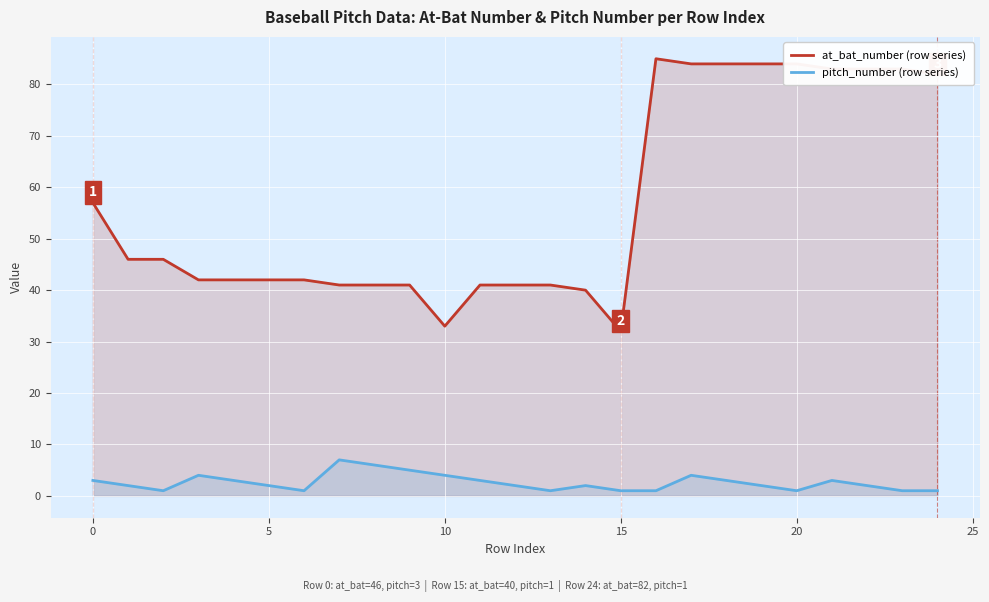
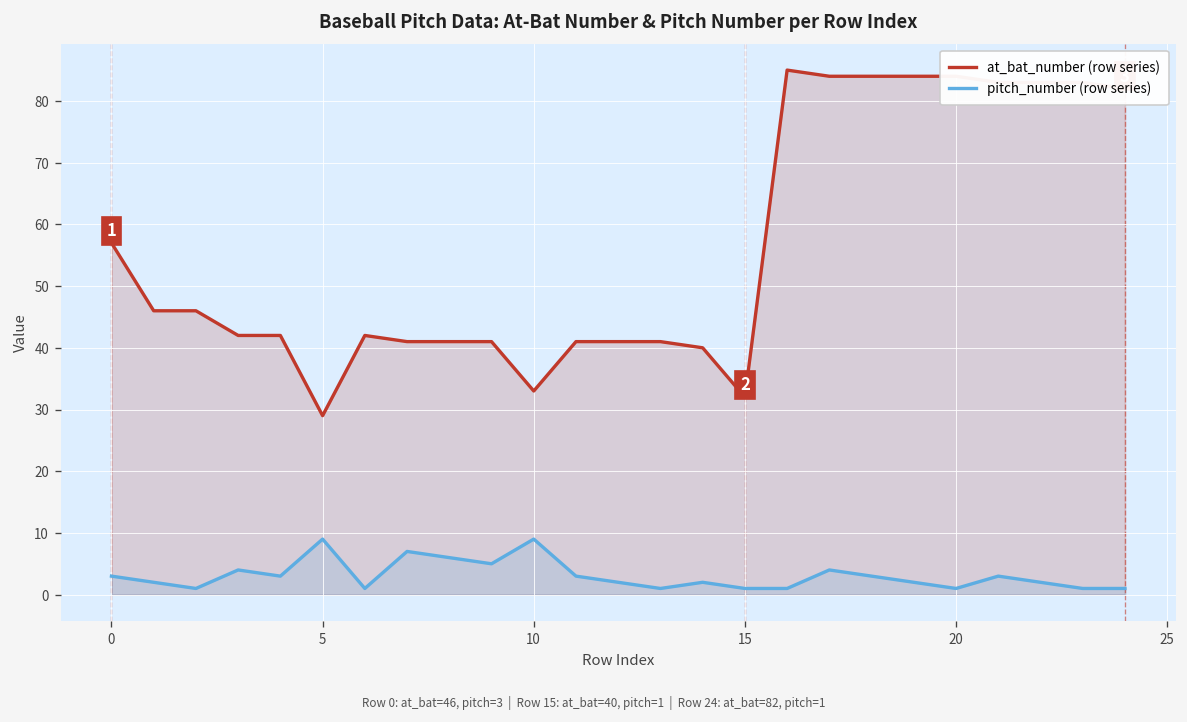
at_bat_number (row series), 5: 42 -> 29
pitch_number (row series), 5: 2 -> 9
pitch_number (row series), 10: 4 -> 9
